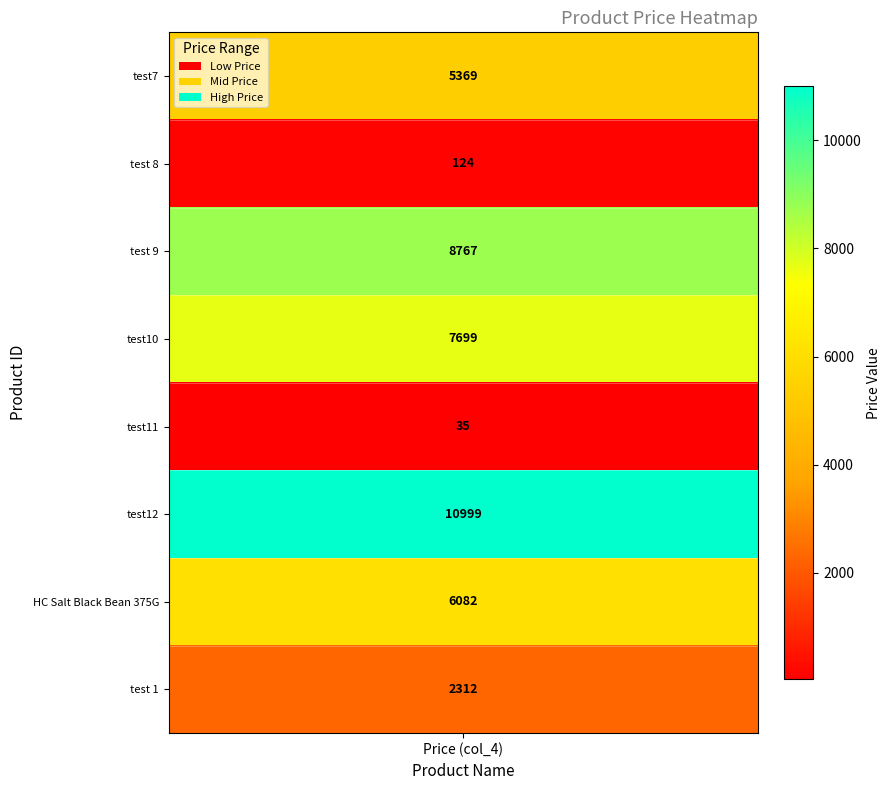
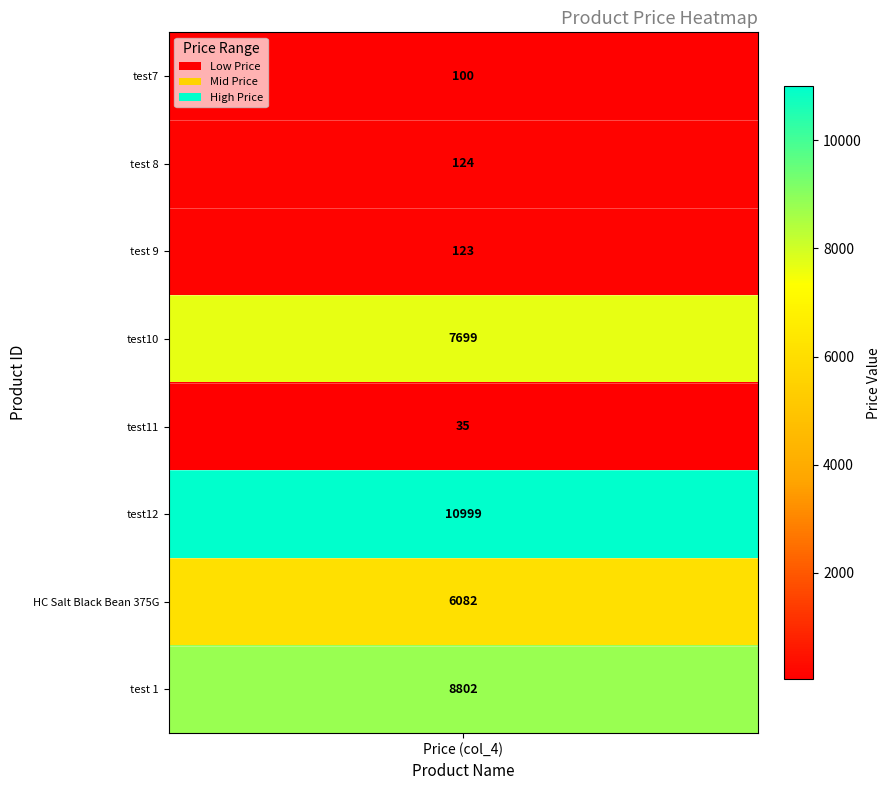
test7, Price (col_4): 5369 -> 100
test 9, Price (col_4): 8767 -> 123
test 1, Price (col_4): 2312 -> 8802
